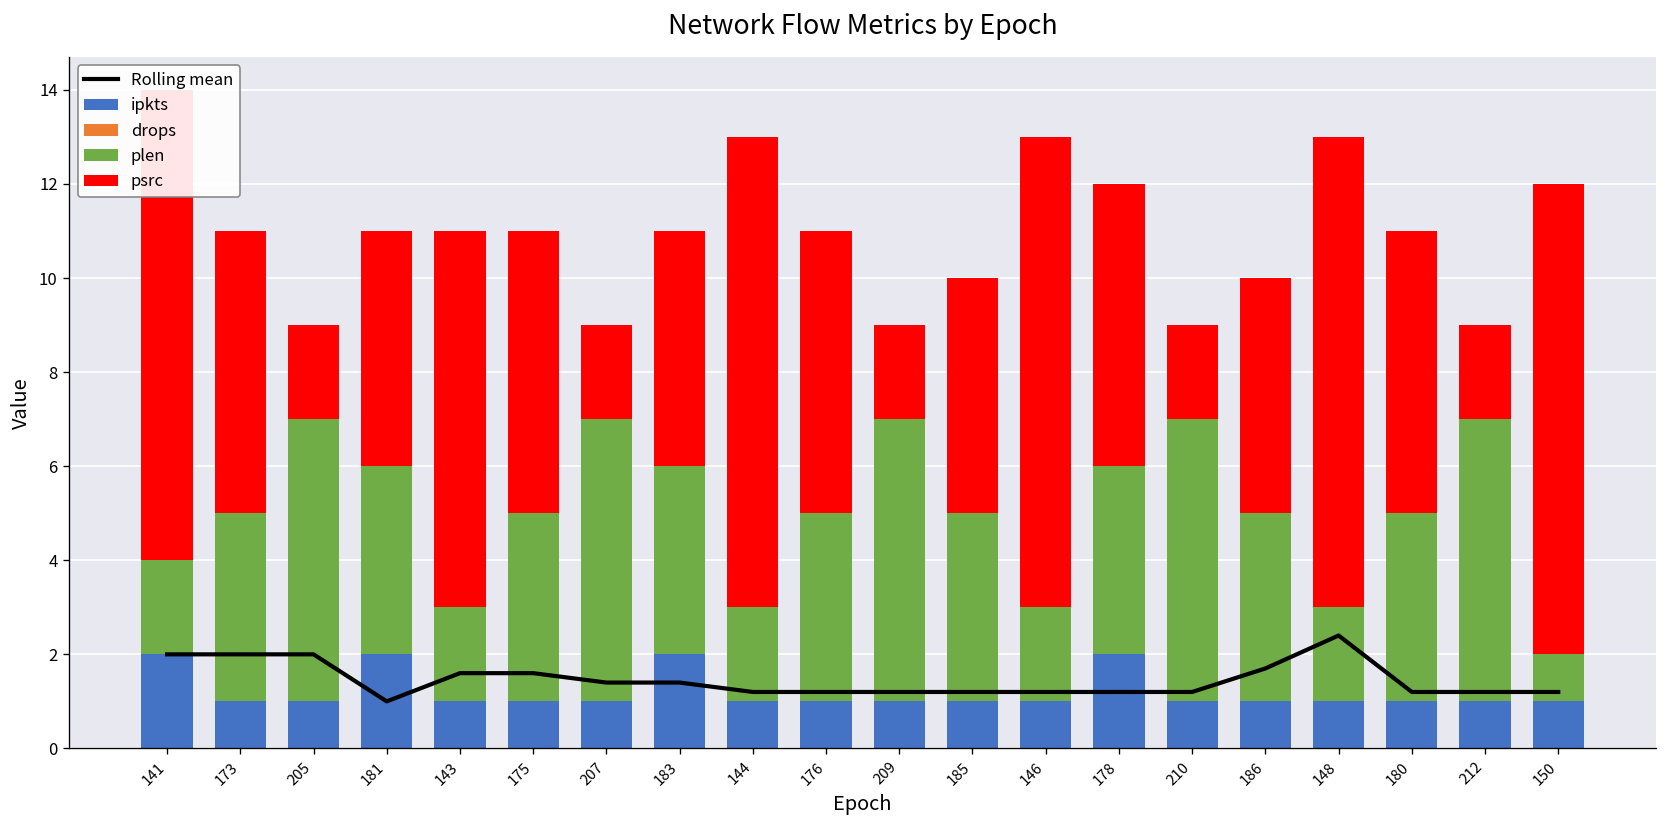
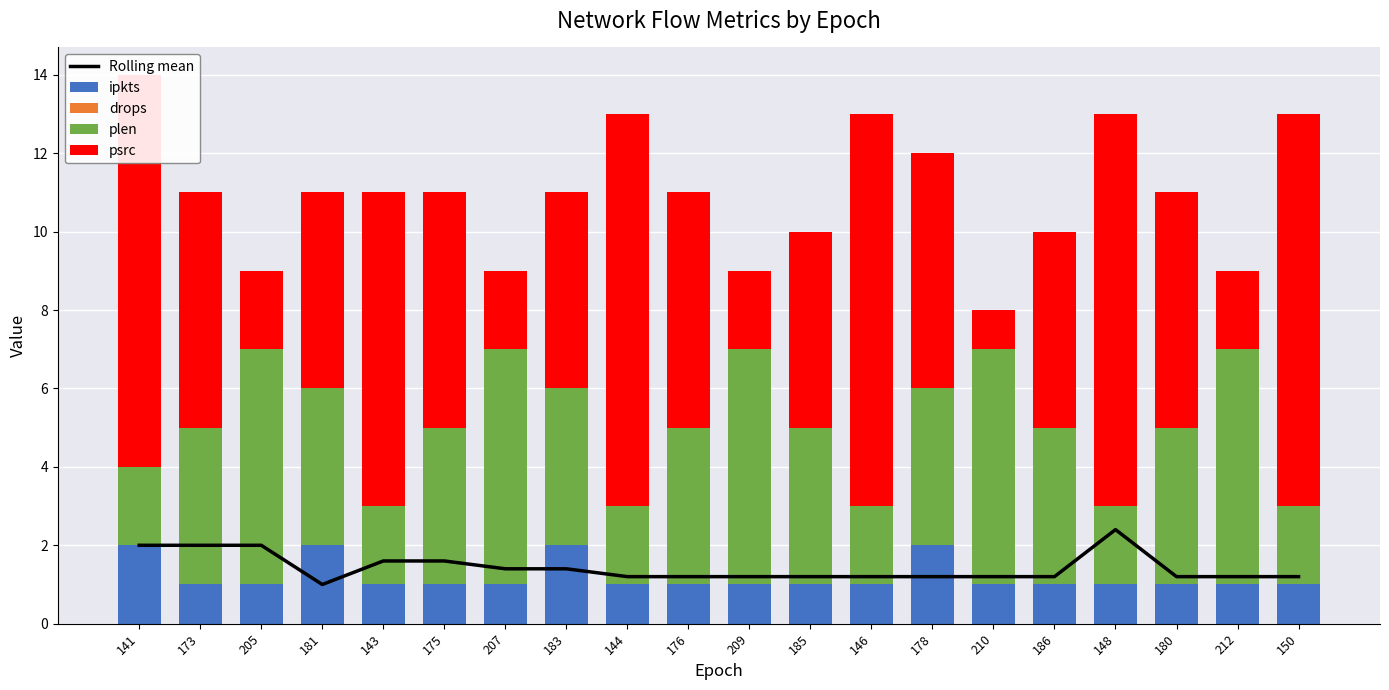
psrc, 210: 2 -> 1
Rolling mean, 186: 1.7 -> 1.2
plen, 150: 1 -> 2
